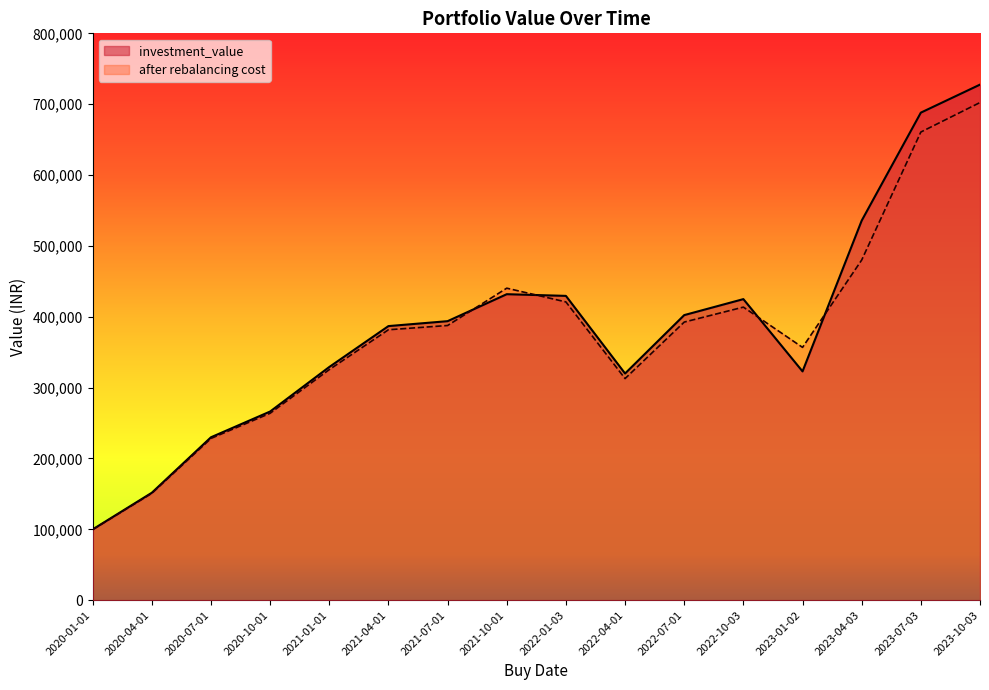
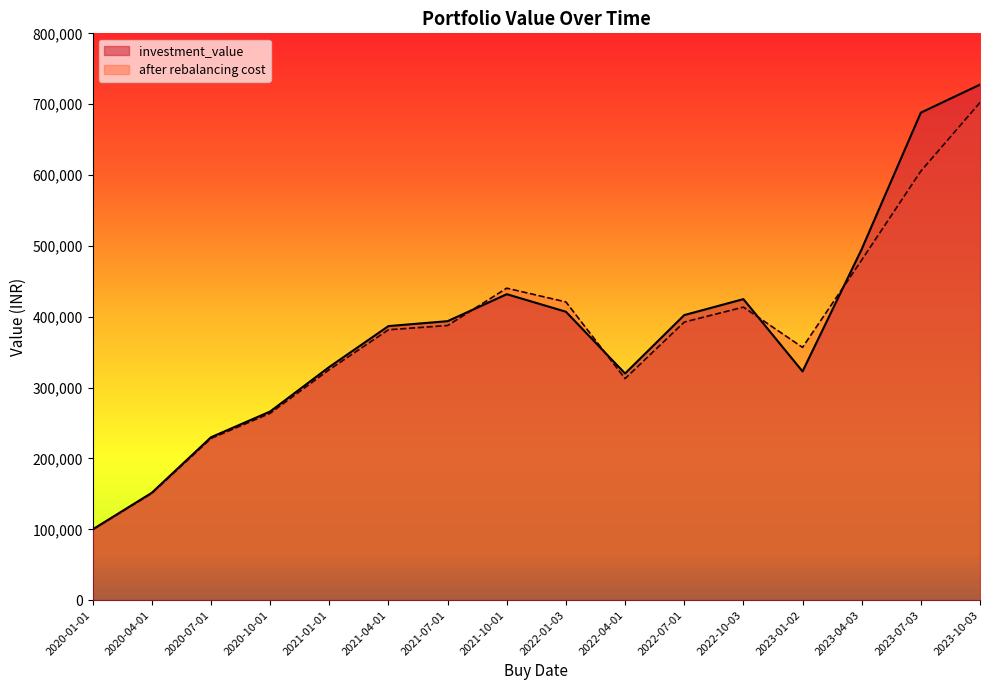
investment_value, 2022-01-03: 430,000 -> 410,000
investment_value, 2023-04-03: 540,000 -> 500,000
after rebalancing cost, 2023-07-03: 660,000 -> 610,000
